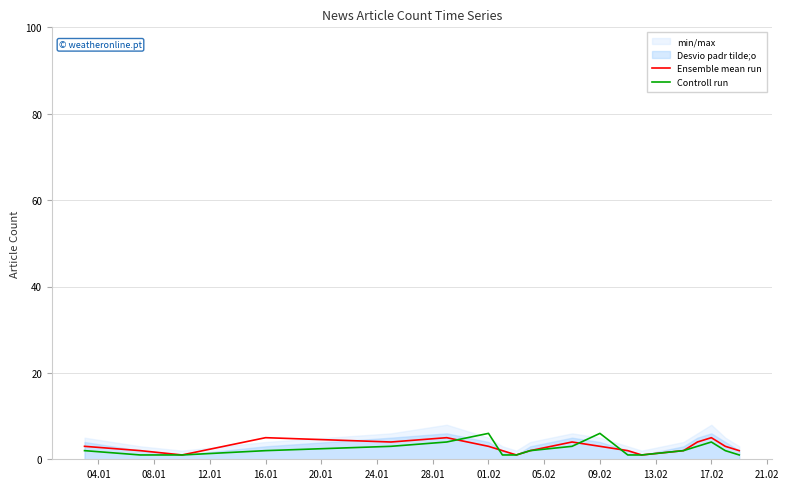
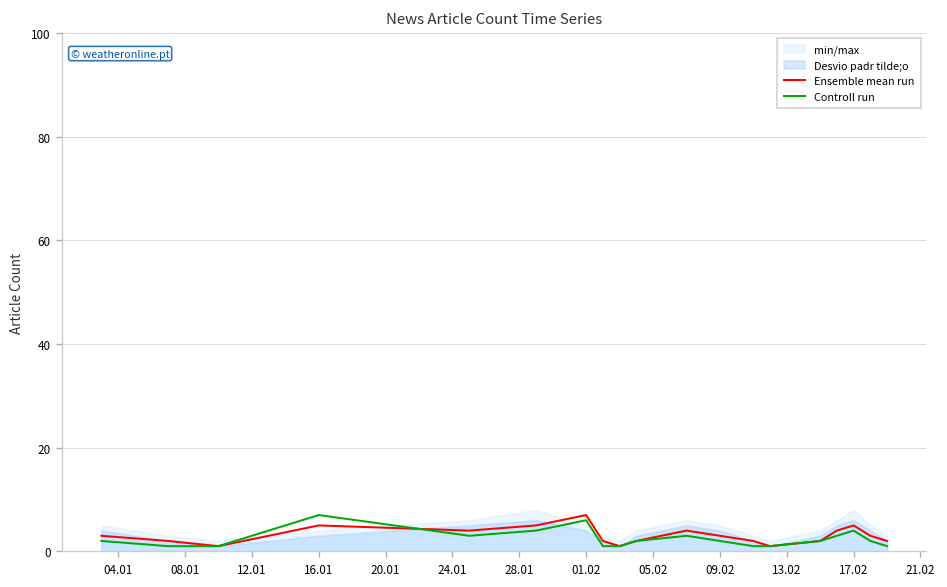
Controll run, 16.01: 2 -> 7
Ensemble mean run, 01.02: 3 -> 7
Controll run, 09.02: 6 -> 2
